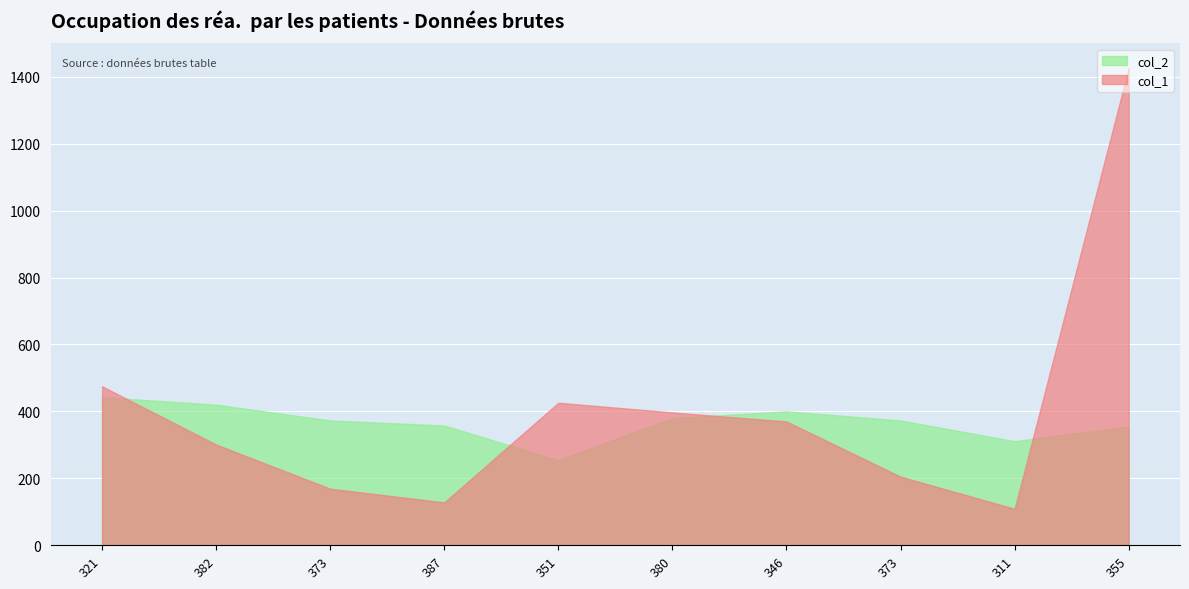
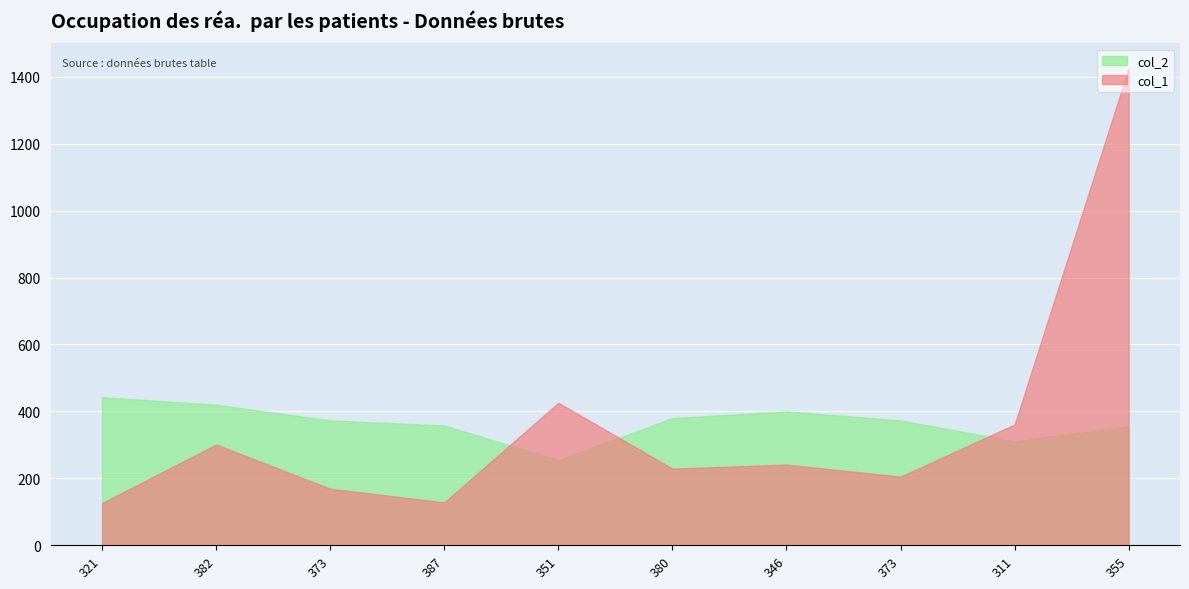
col_1, 321: 480 -> 130
col_1, 380: 400 -> 230
col_1, 346: 370 -> 240
col_1, 311: 110 -> 360
